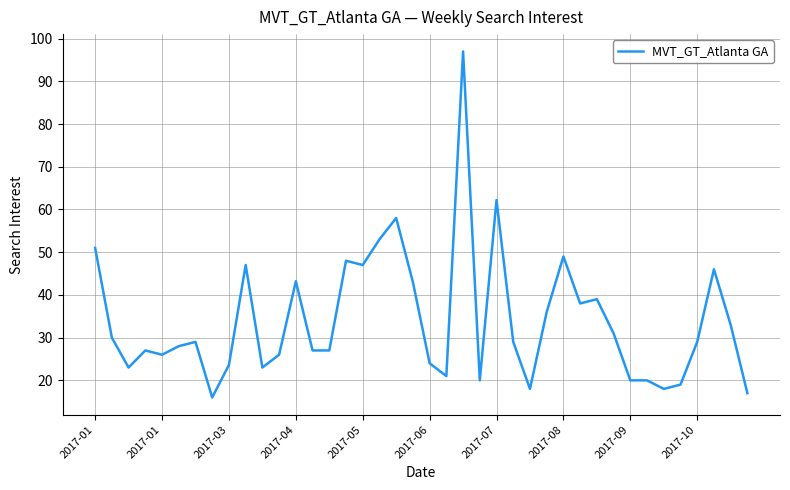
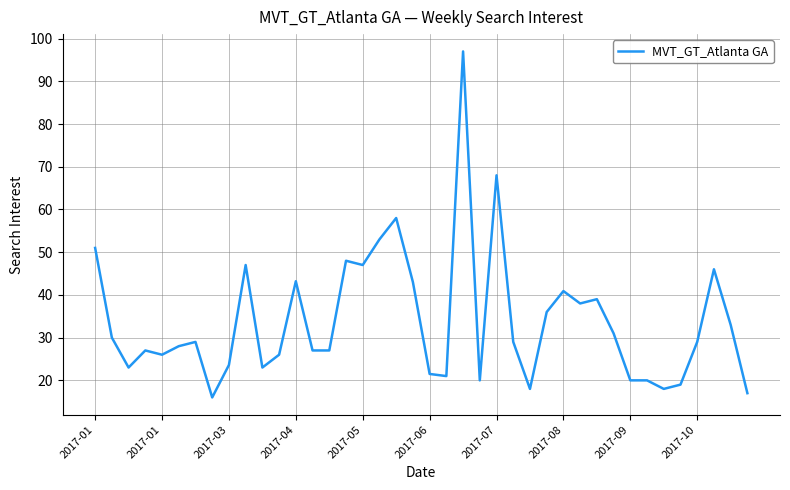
2017-06: 24 -> 22
2017-07: 62 -> 68
2017-08: 49 -> 41
